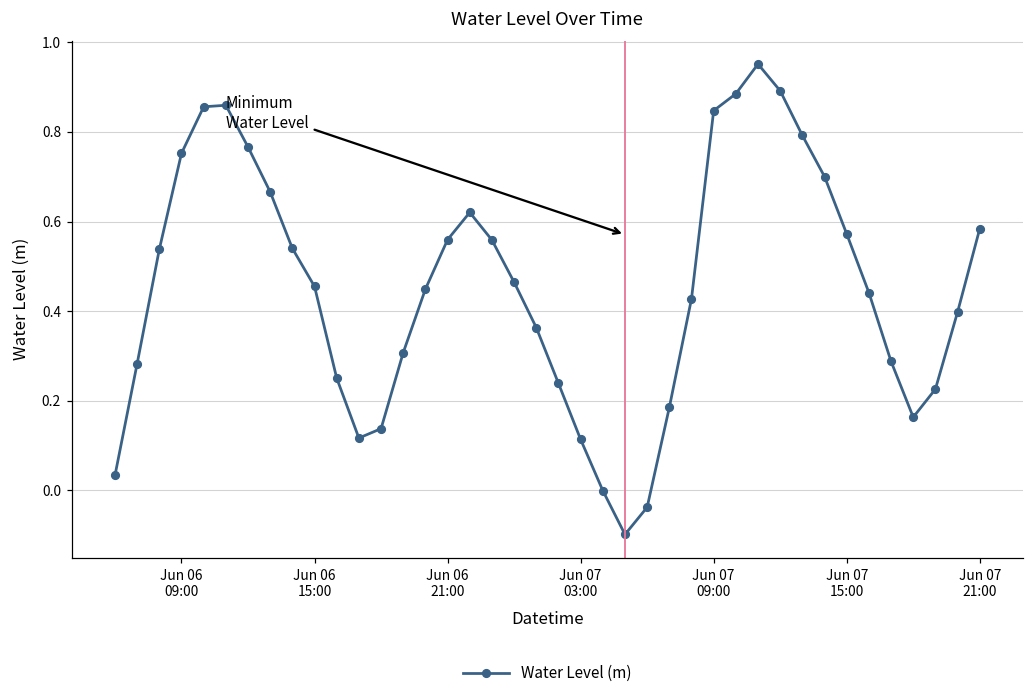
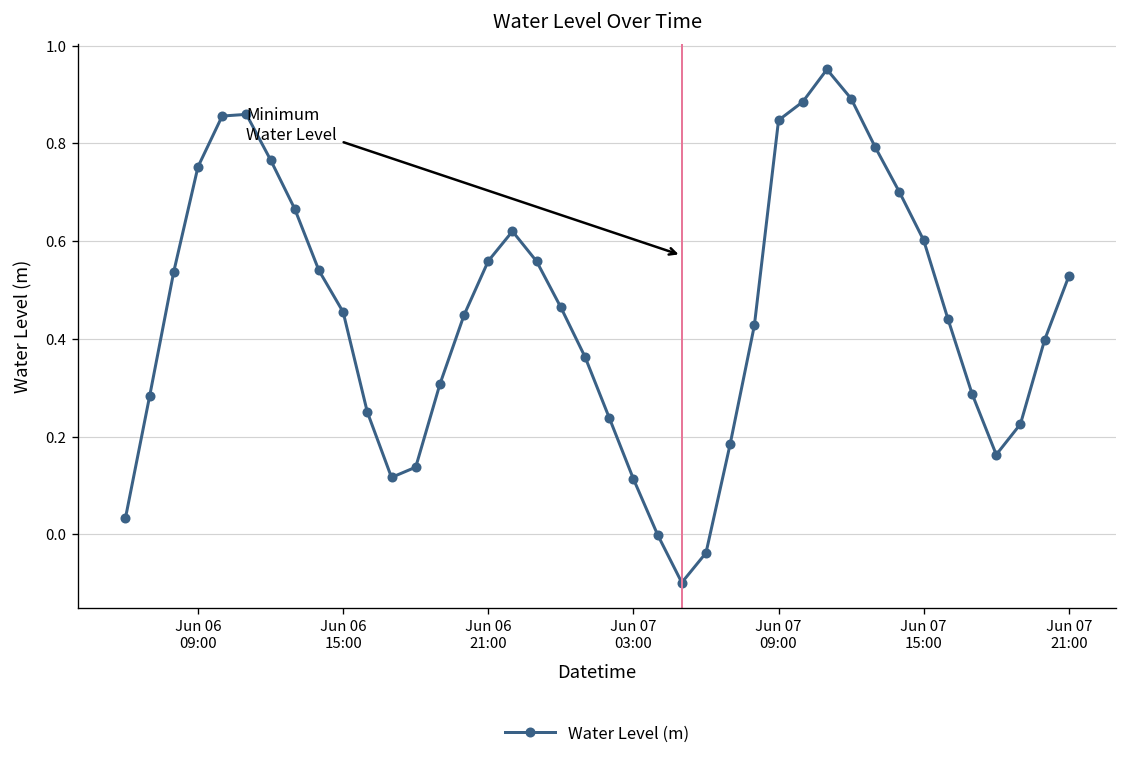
Jun 07 15:00: 0.57 -> 0.60
Jun 07 21:00: 0.58 -> 0.53
